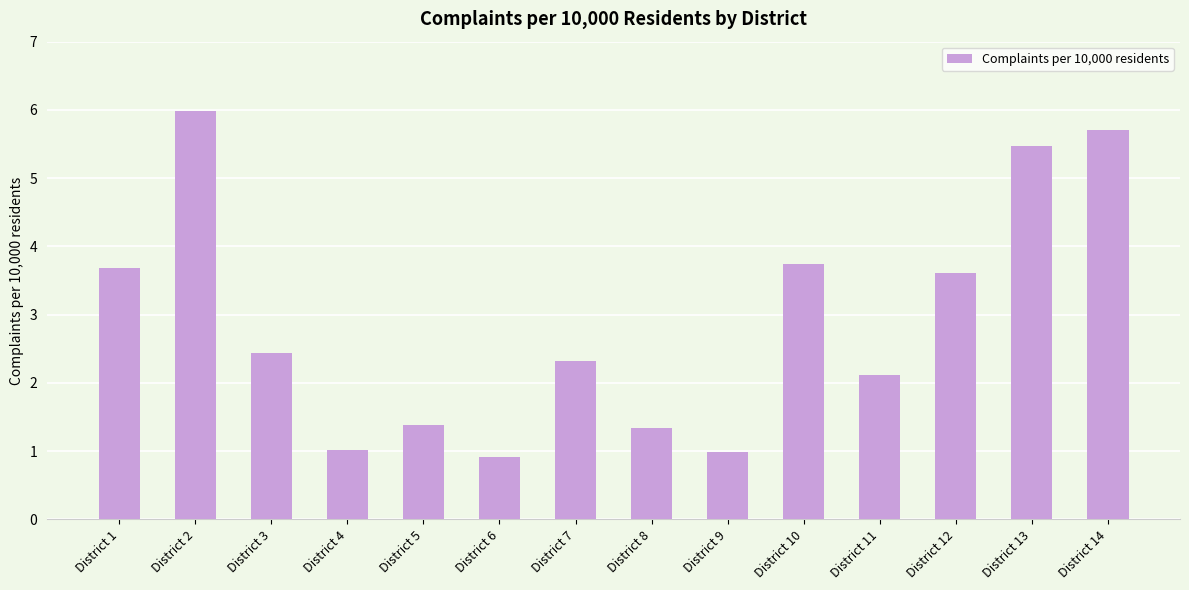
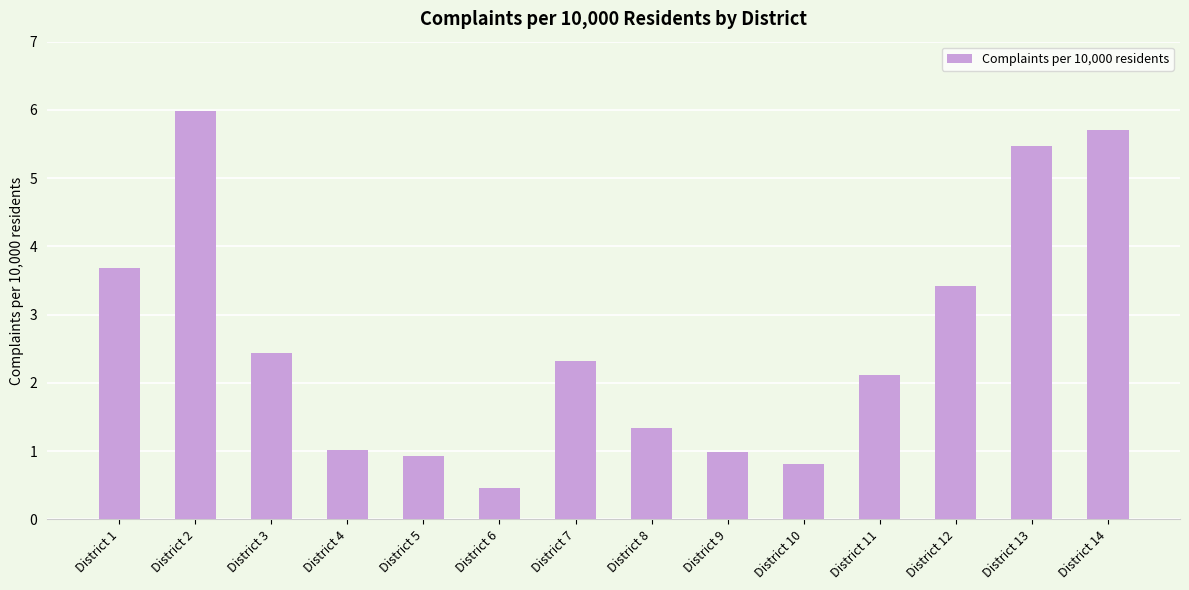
District 5: 1.4 -> 0.9
District 6: 0.9 -> 0.5
District 10: 3.7 -> 0.8
District 12: 3.6 -> 3.4
